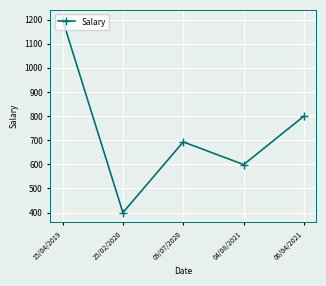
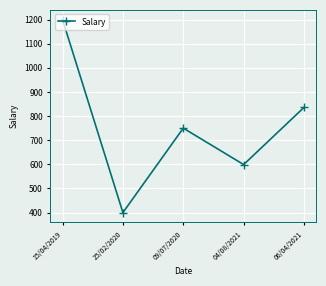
09/07/2020: 690 -> 750
06/04/2021: 800 -> 840
